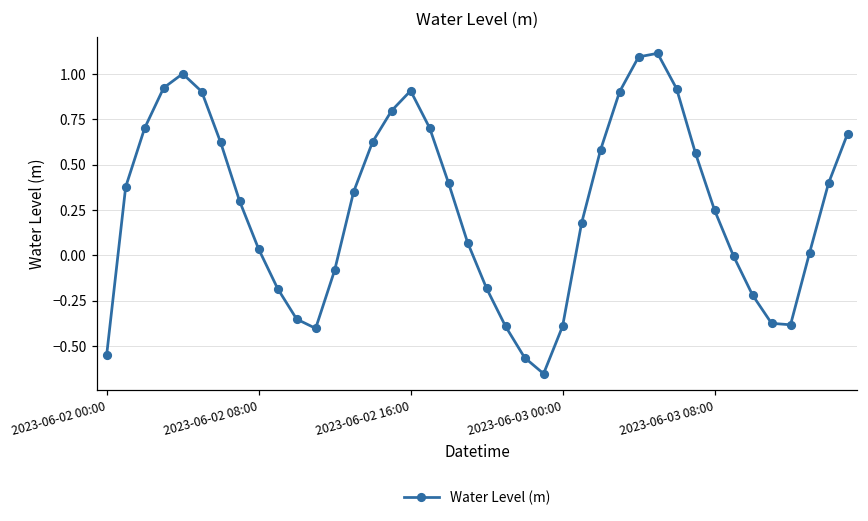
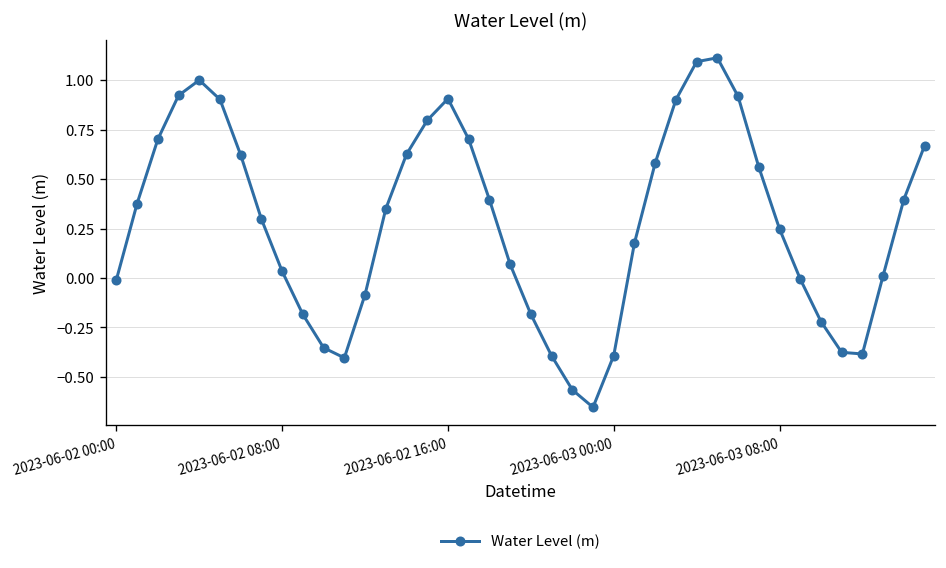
2023-06-02 00:00: -0.55 -> -0.01
